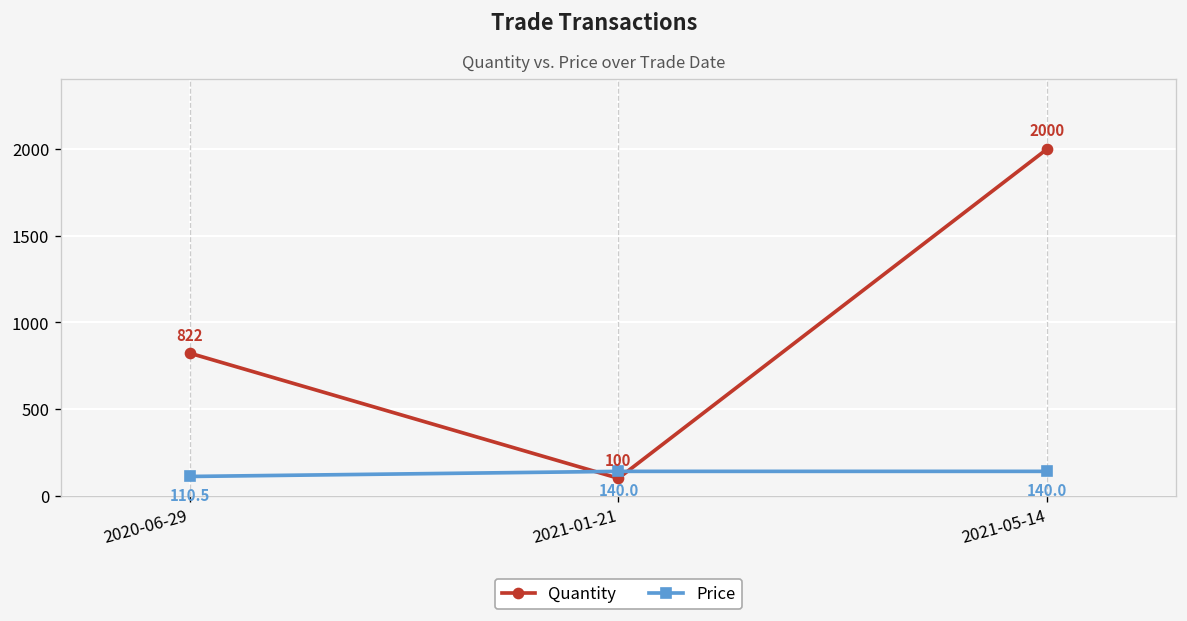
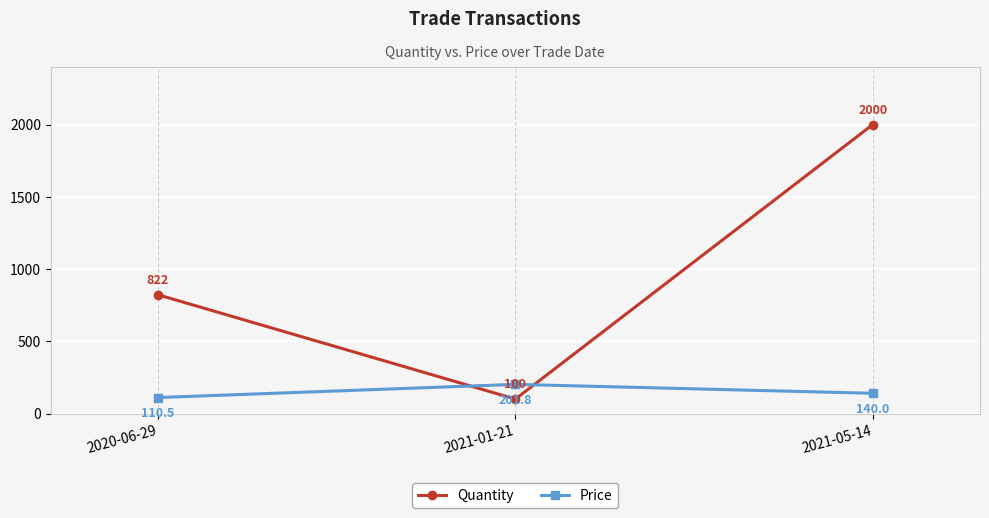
Price, 2021-01-21: 140.0 -> 201.8
